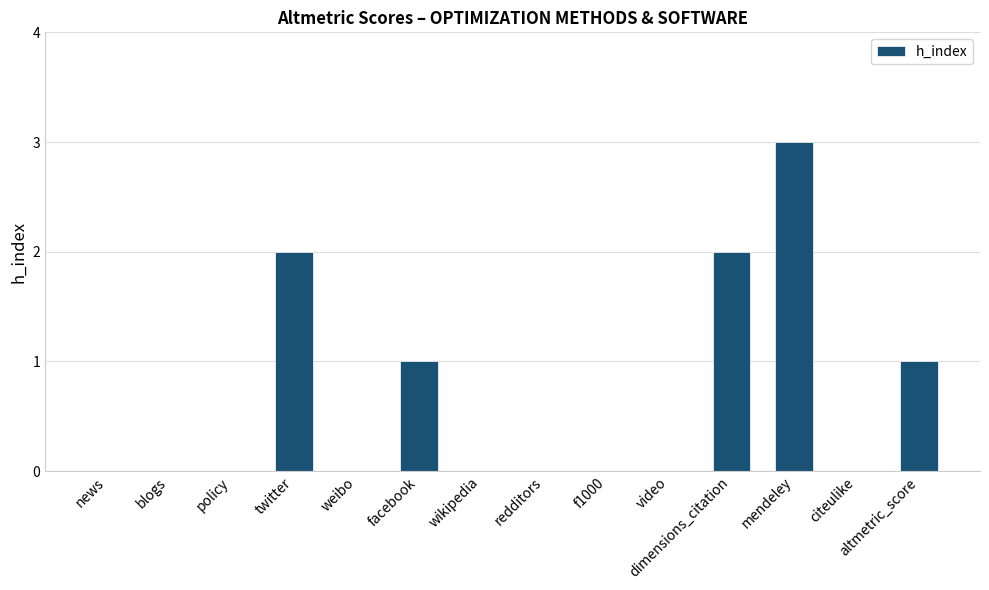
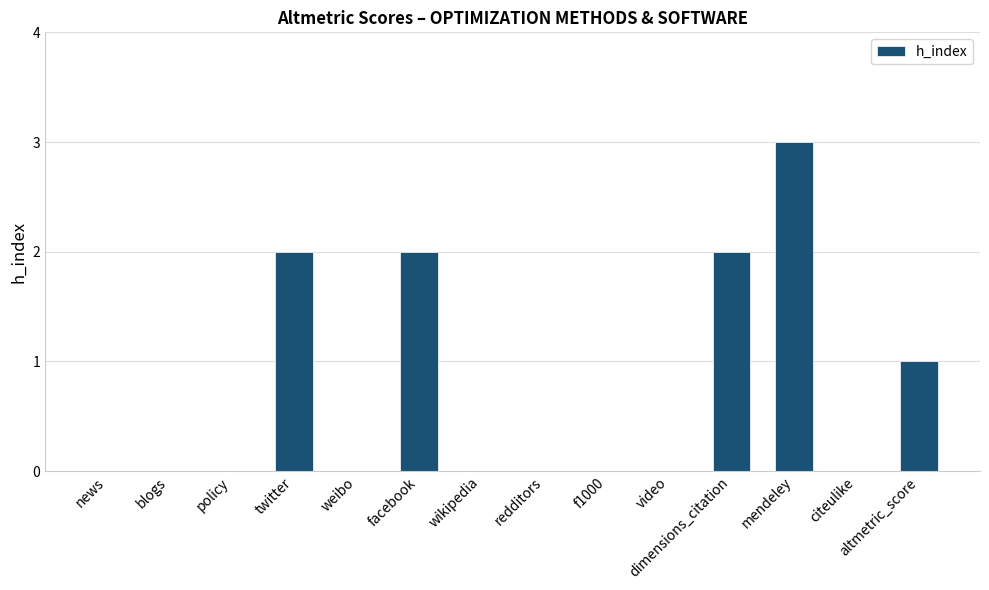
facebook: 1 -> 2
